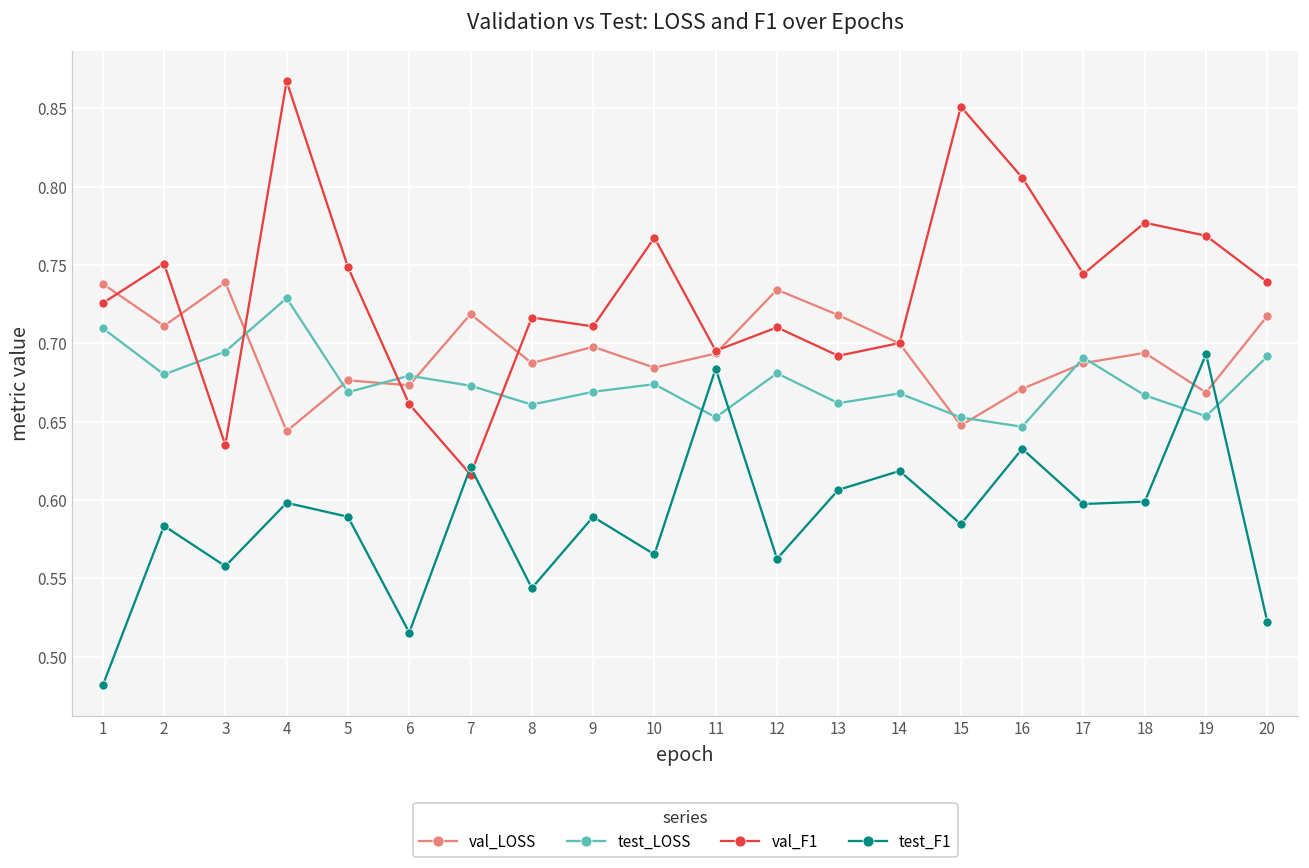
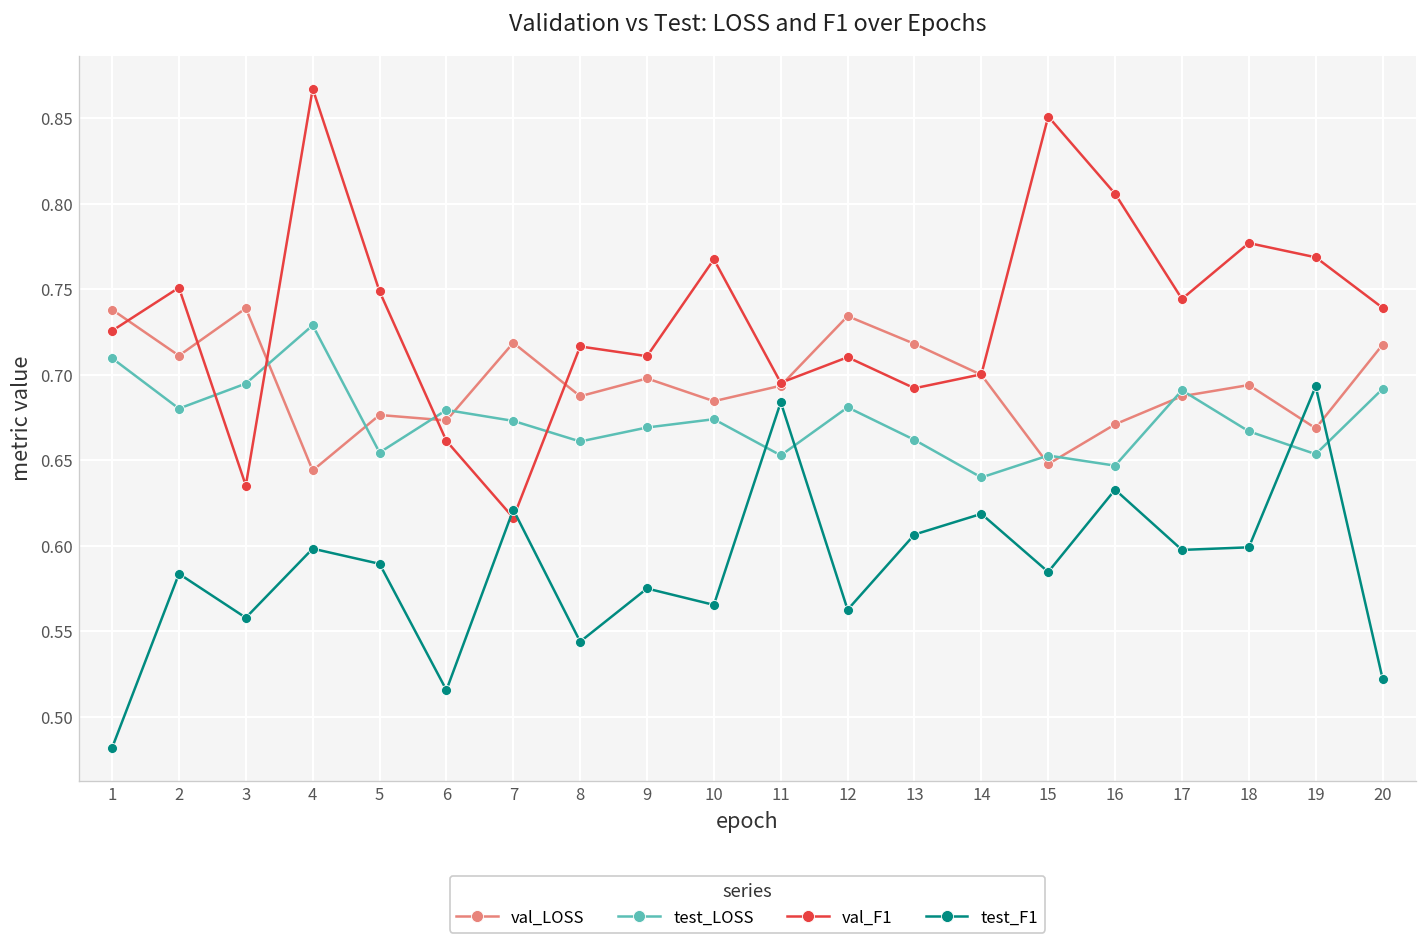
test_LOSS, 5: 0.669 -> 0.655
test_F1, 9: 0.589 -> 0.575
test_LOSS, 14: 0.668 -> 0.640
